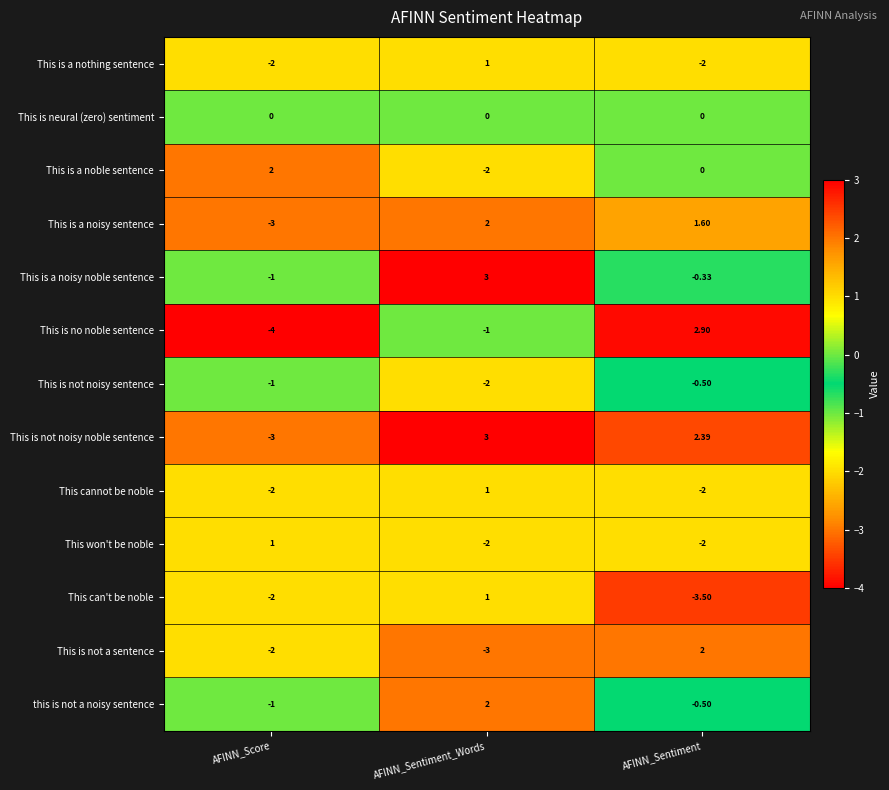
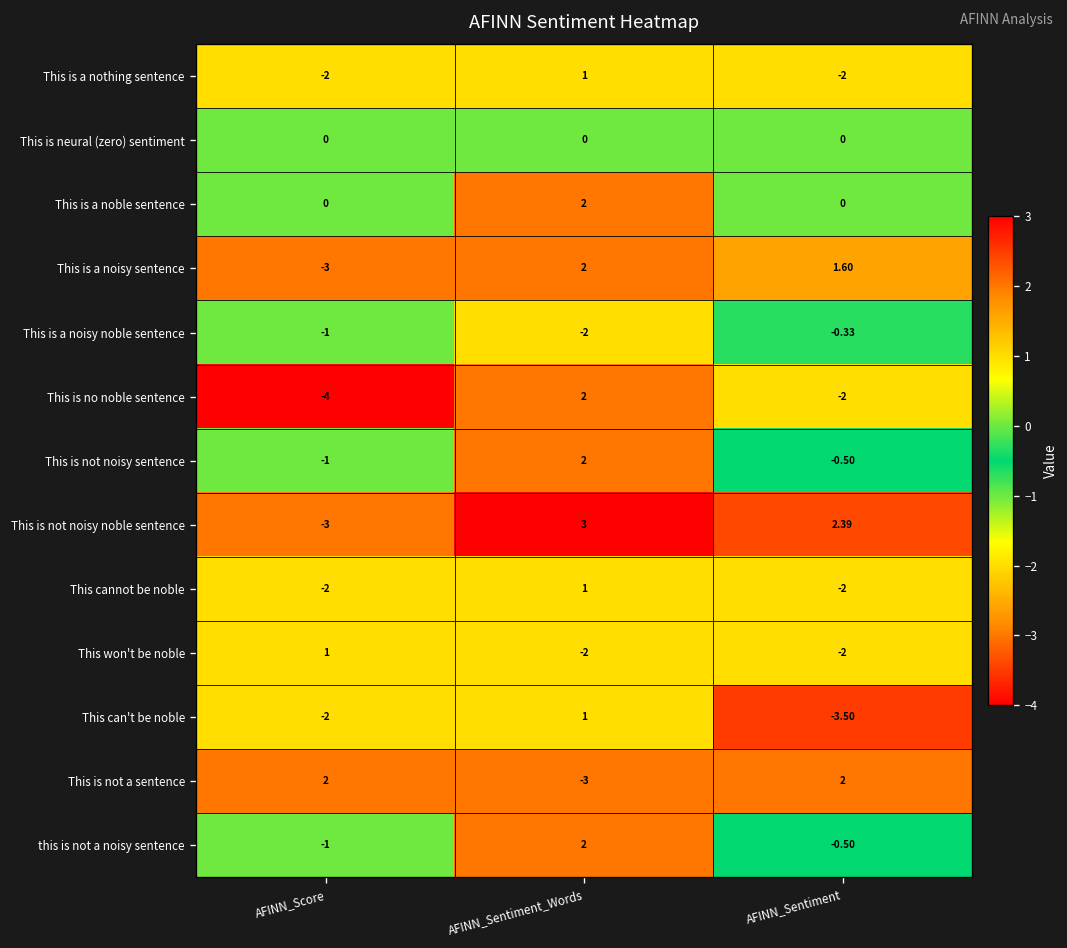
This is a noble sentence, AFINN_Score: 2 -> 0
This is a noble sentence, AFINN_Sentiment_Words: -2 -> 2
This is a noisy noble sentence, AFINN_Sentiment_Words: 3 -> -2
This is no noble sentence, AFINN_Sentiment_Words: -1 -> 2
This is no noble sentence, AFINN_Sentiment: 2.90 -> -2
This is not noisy sentence, AFINN_Sentiment_Words: -2 -> 2
This is not a sentence, AFINN_Score: -2 -> 2
